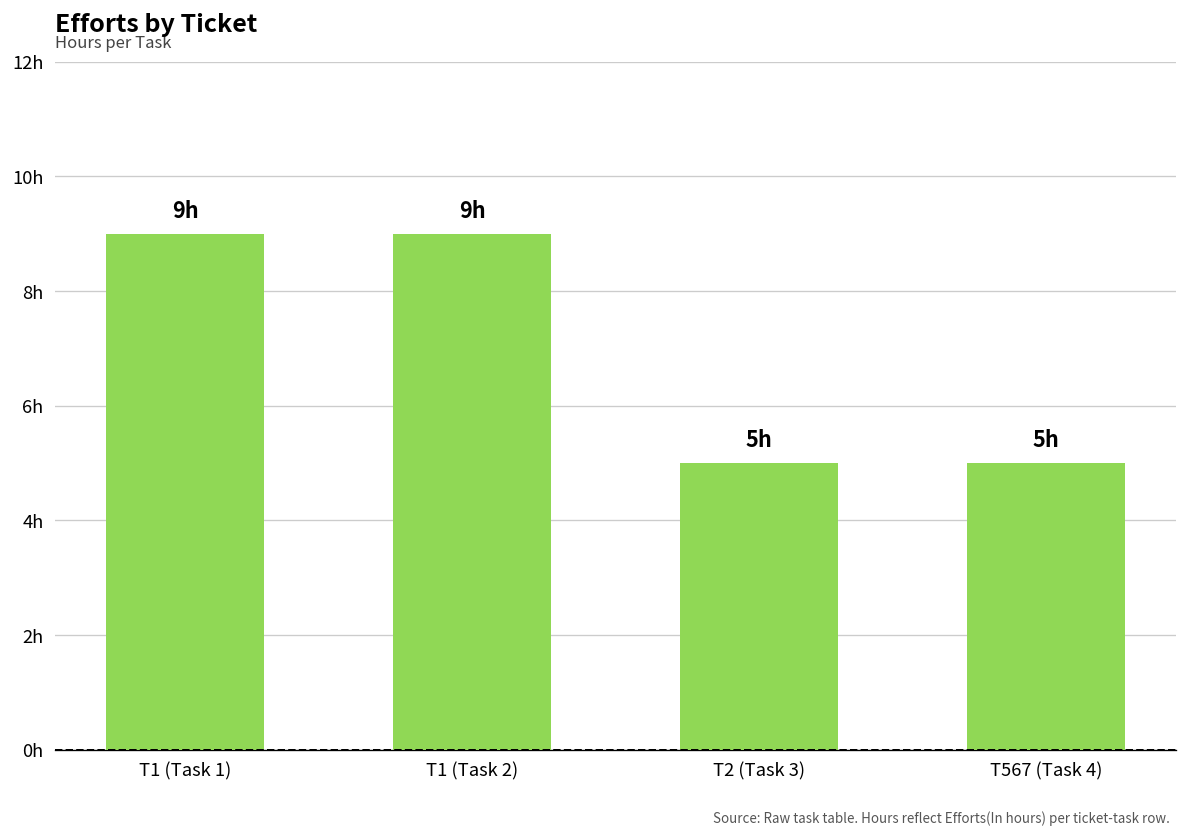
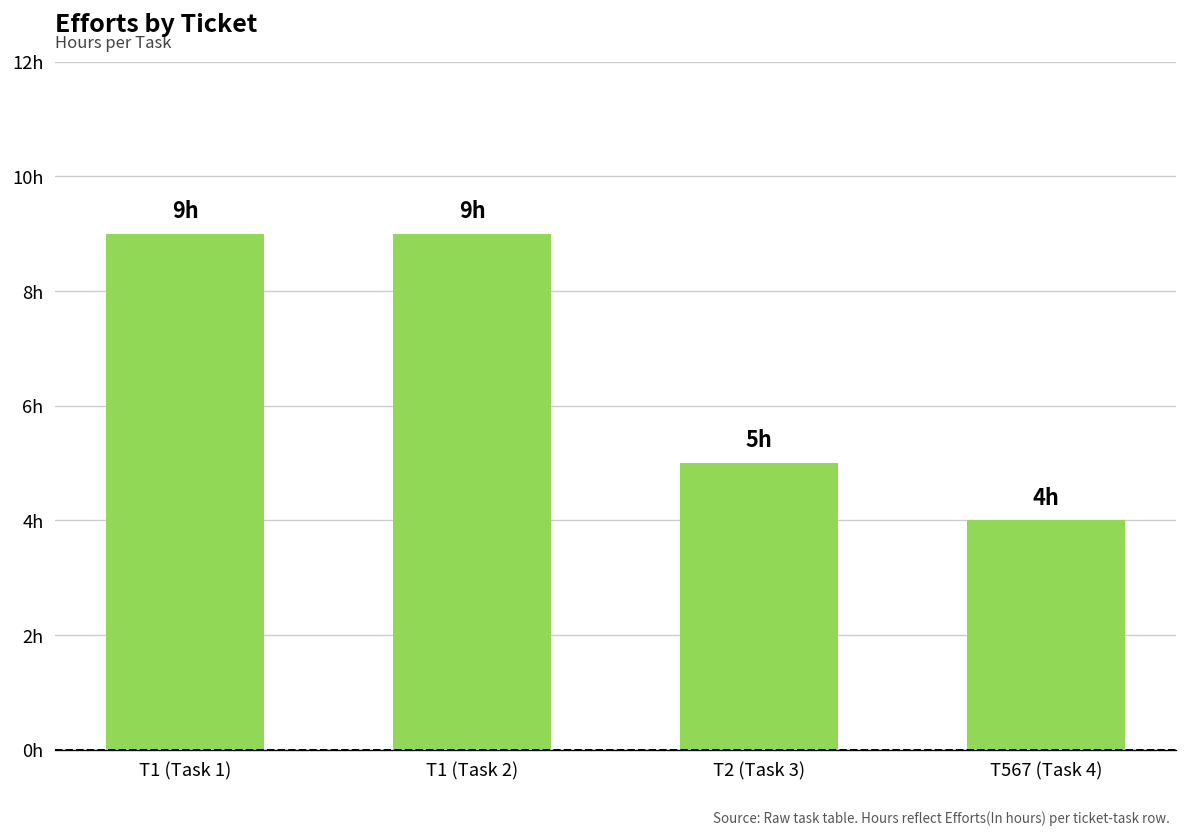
T567 (Task 4): 5h -> 4h
